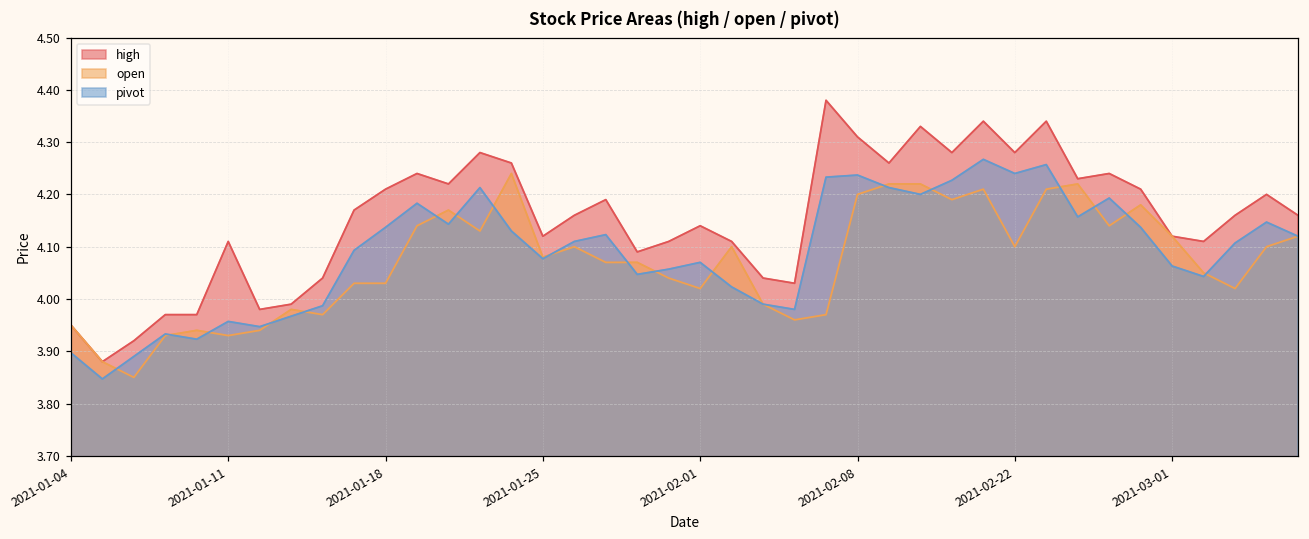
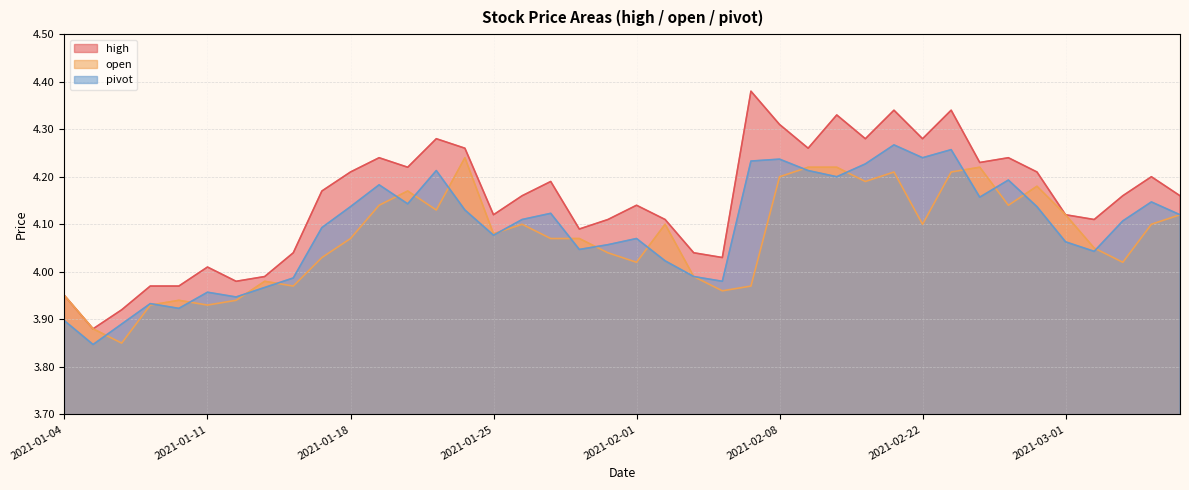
high, 2021-01-11: 4.11 -> 4.01
open, 2021-01-18: 4.03 -> 4.07
